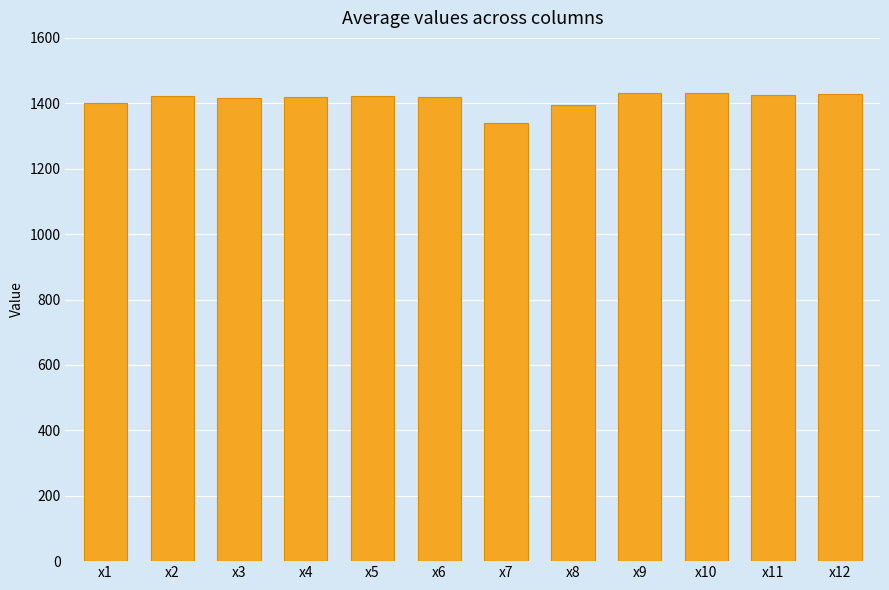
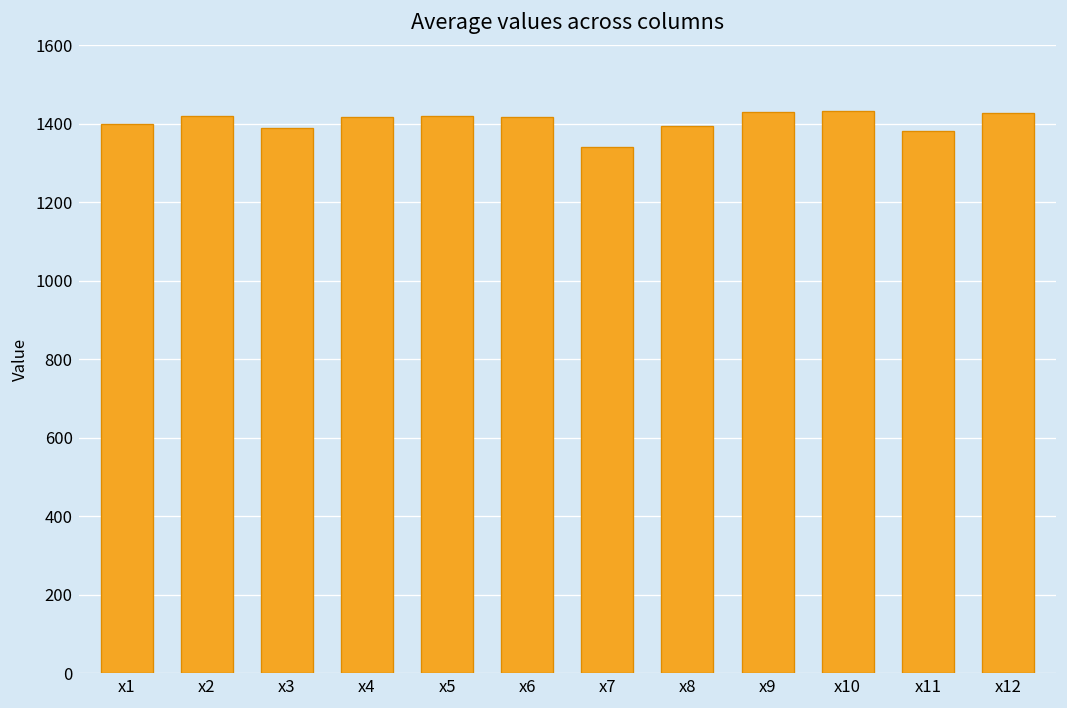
x3: 1420 -> 1390
x11: 1430 -> 1380
